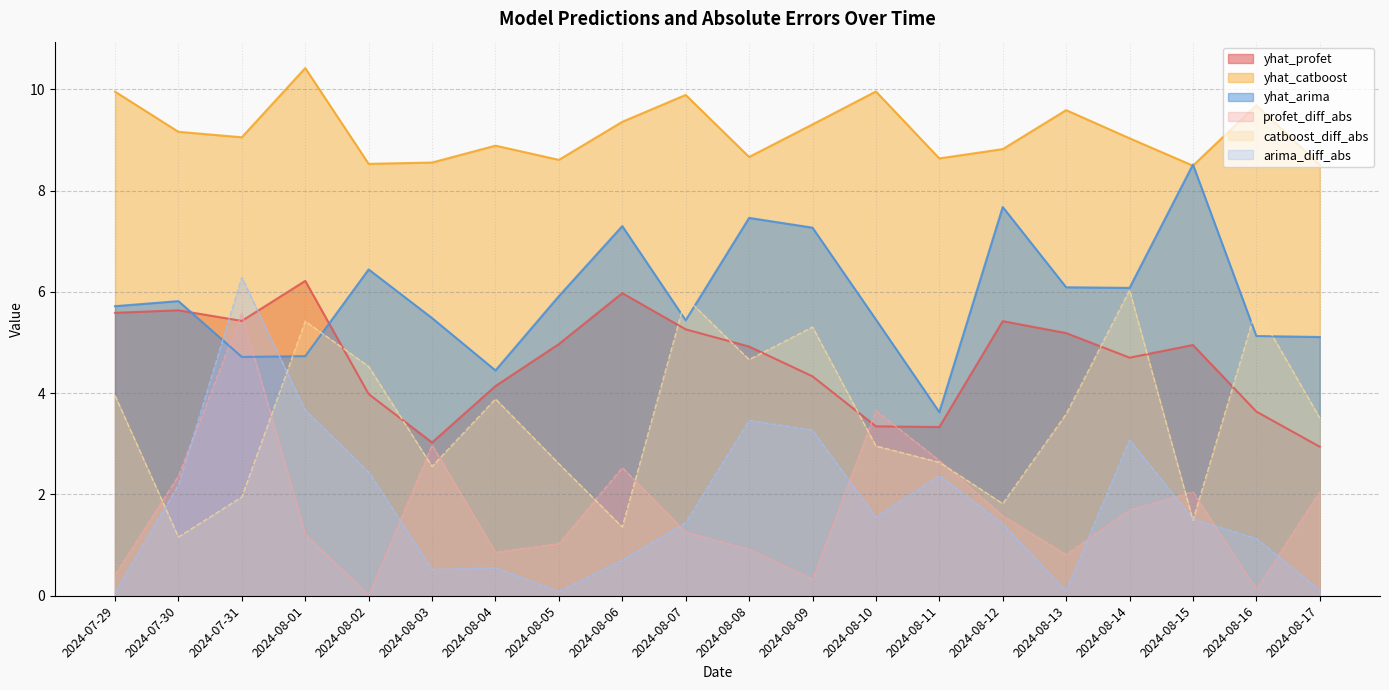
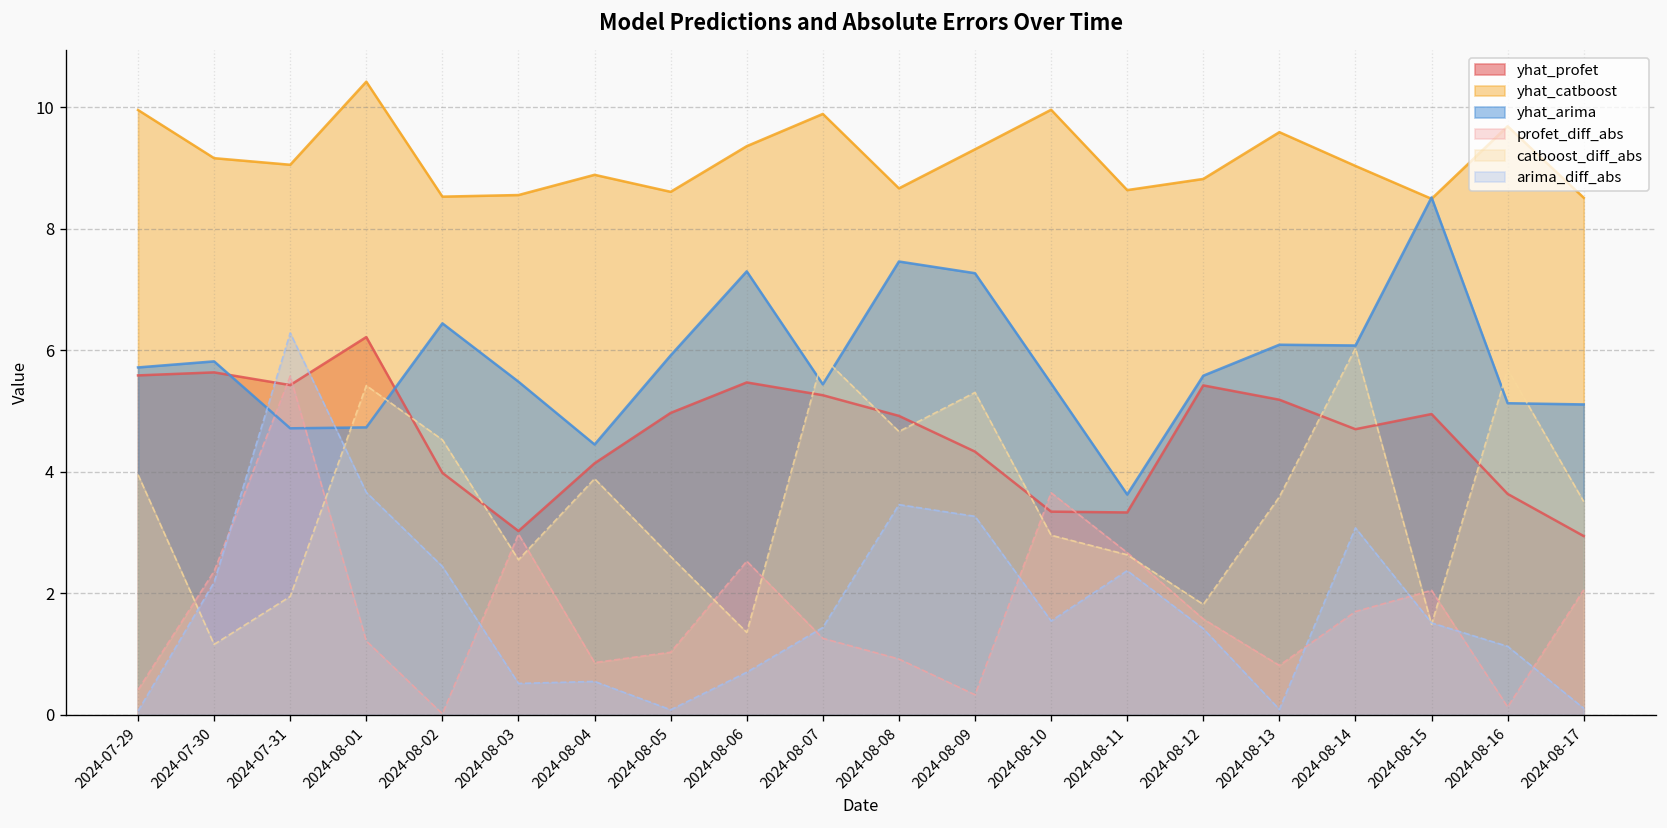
yhat_profet, 2024-08-06: 6.0 -> 5.5
yhat_arima, 2024-08-12: 7.7 -> 5.6
